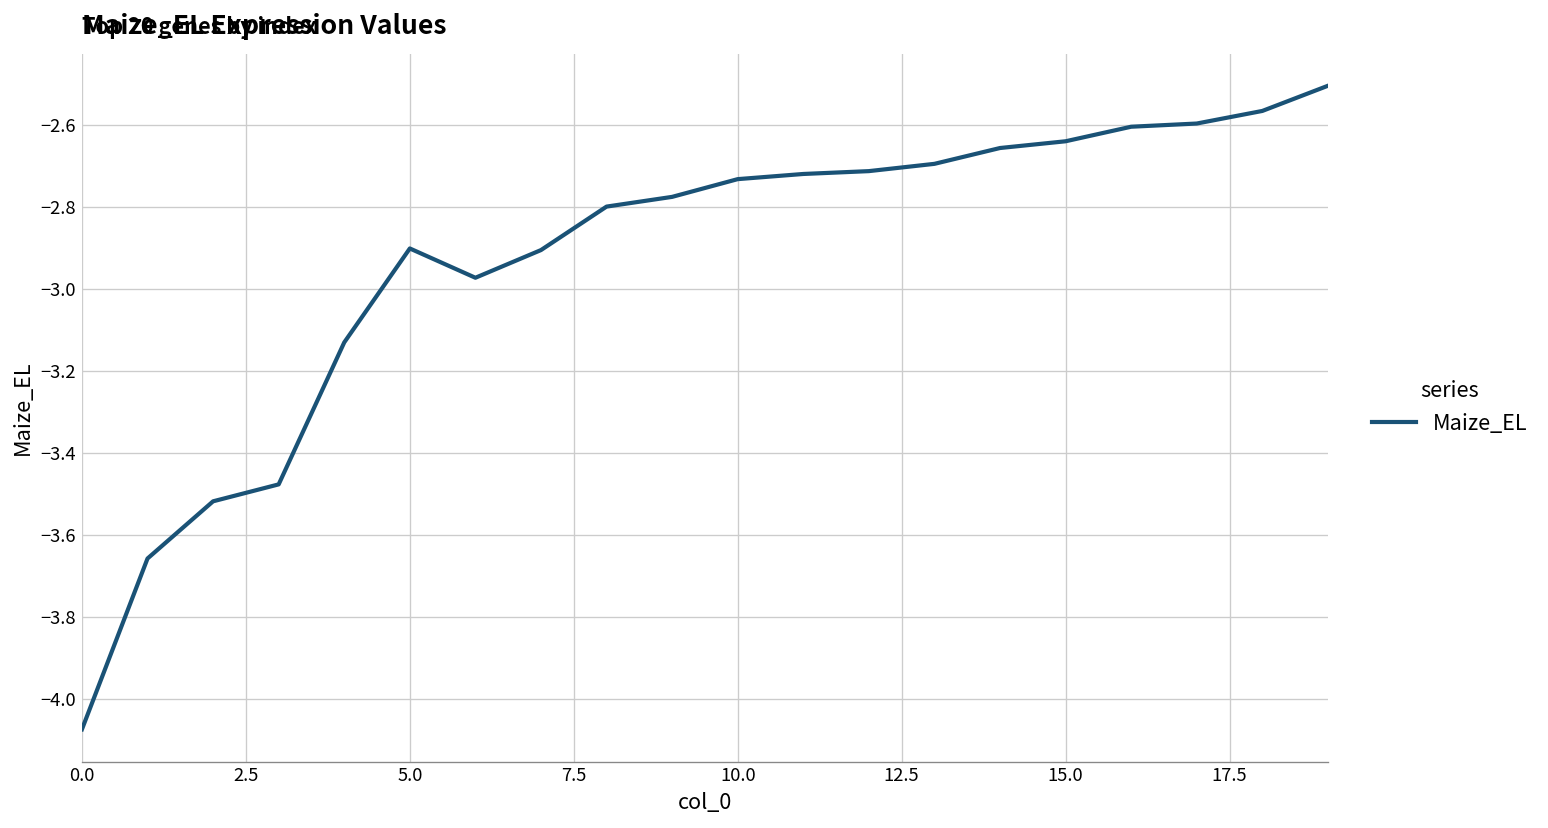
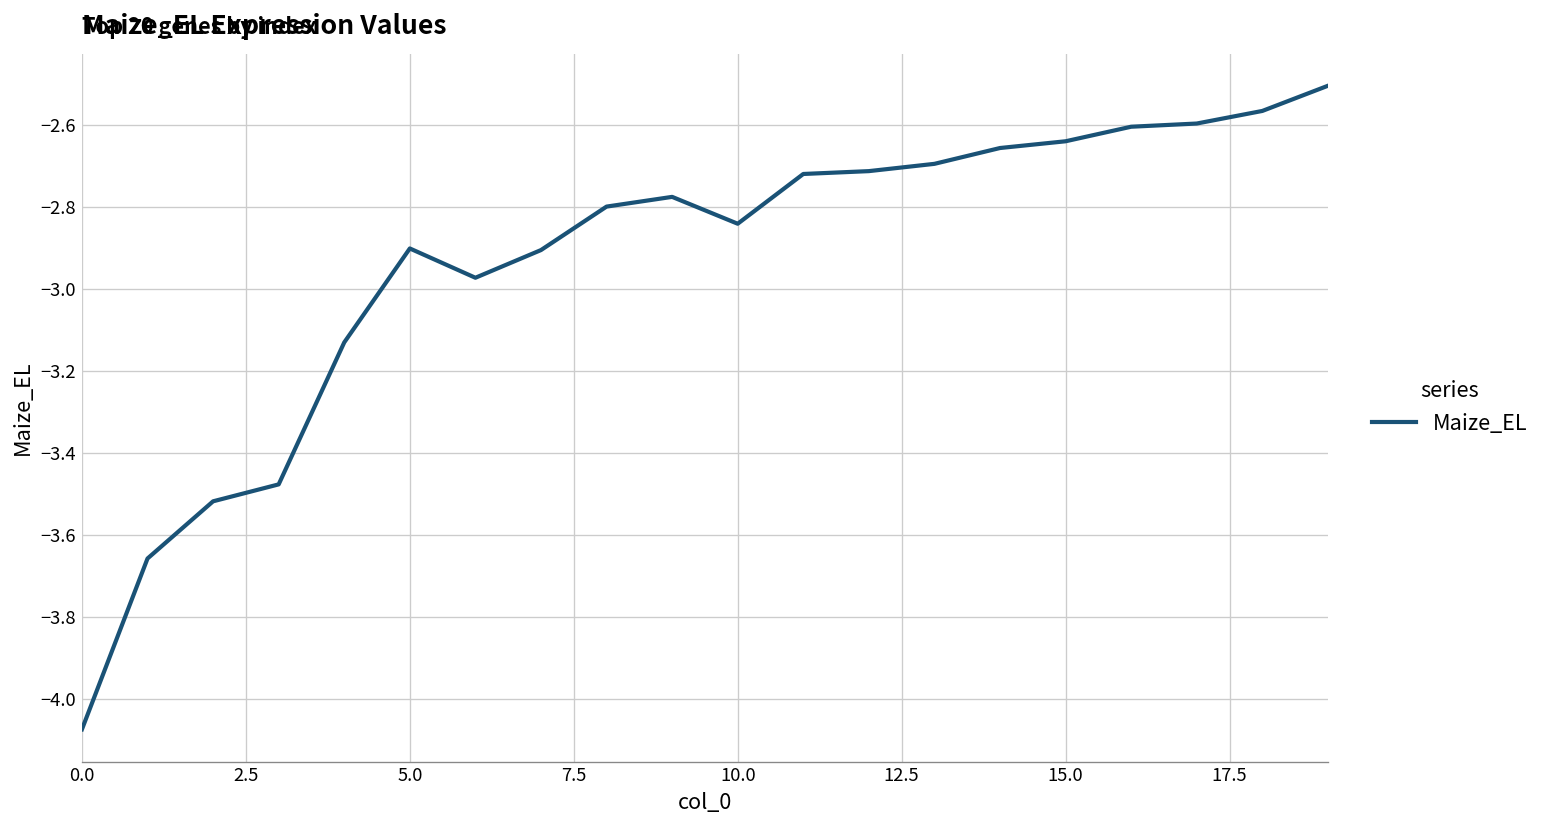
10.0: -2.73 -> -2.84
